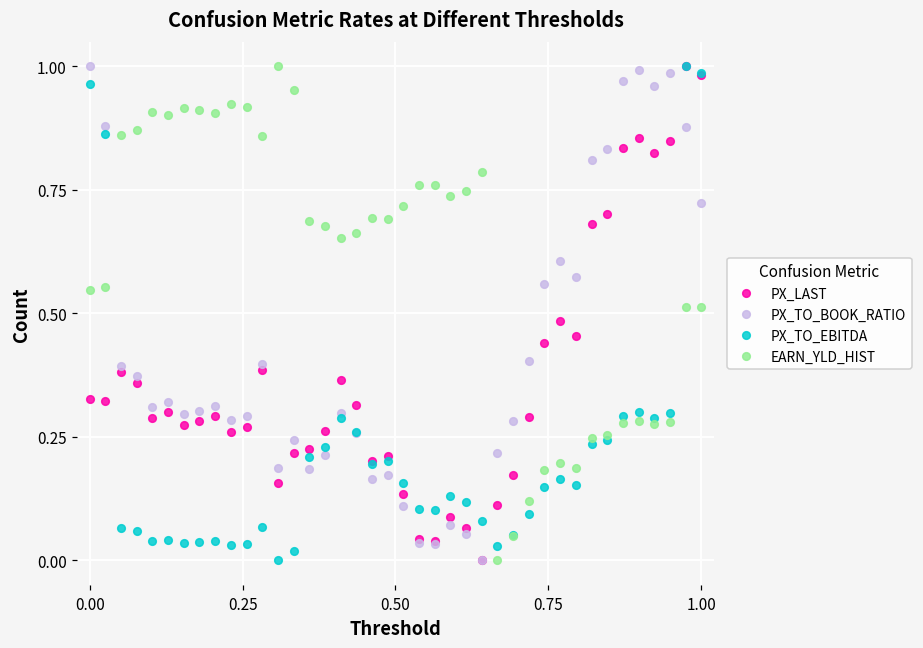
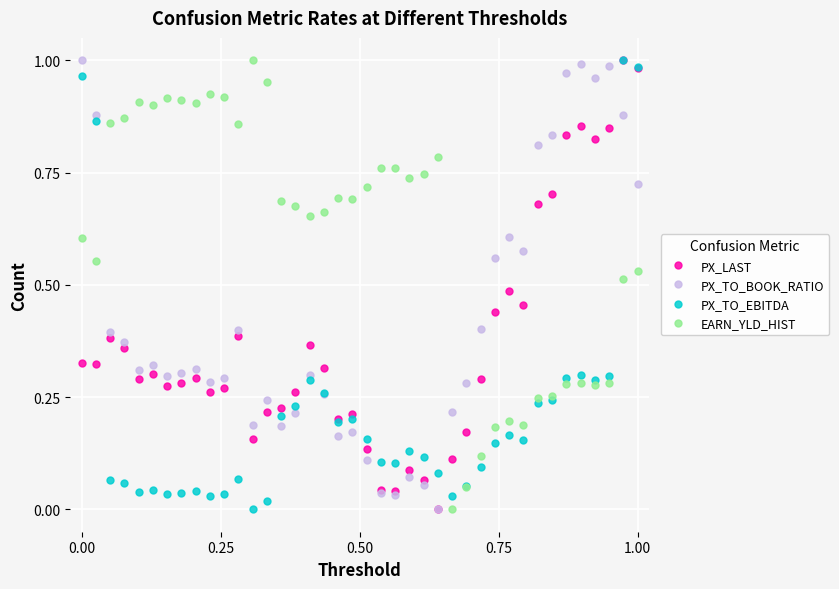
EARN_YLD_HIST, 0.00: 0.55 -> 0.60
EARN_YLD_HIST, 1.00: 0.51 -> 0.53
